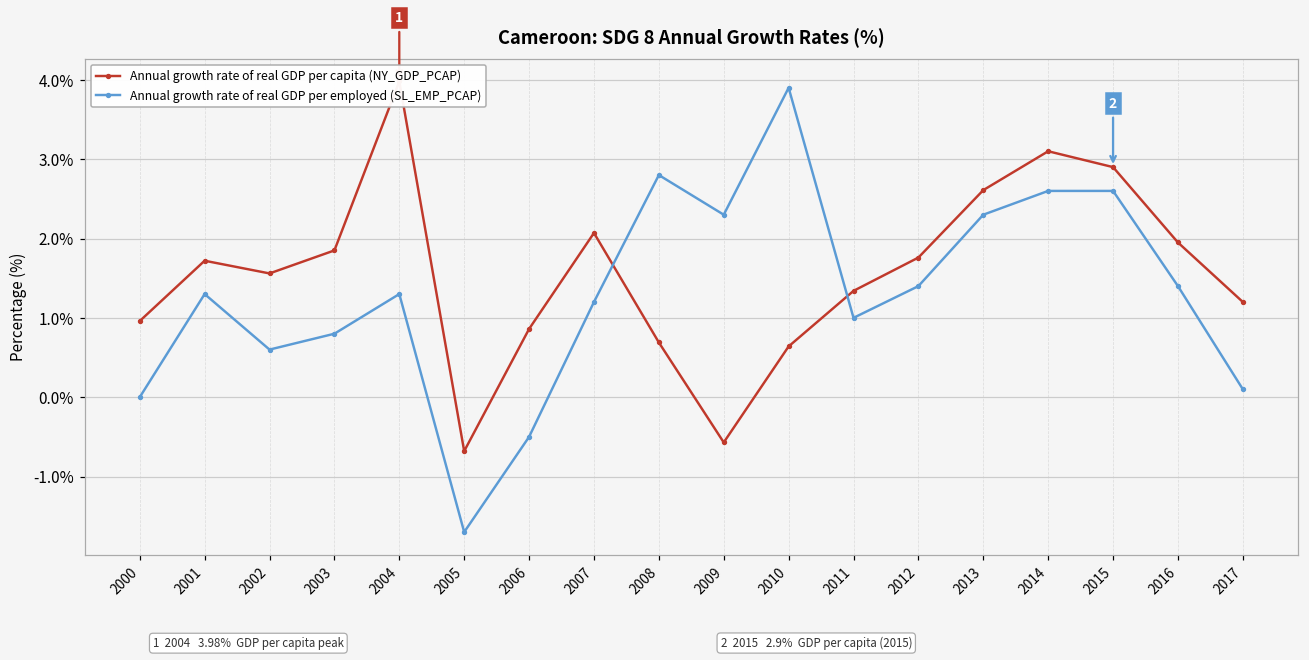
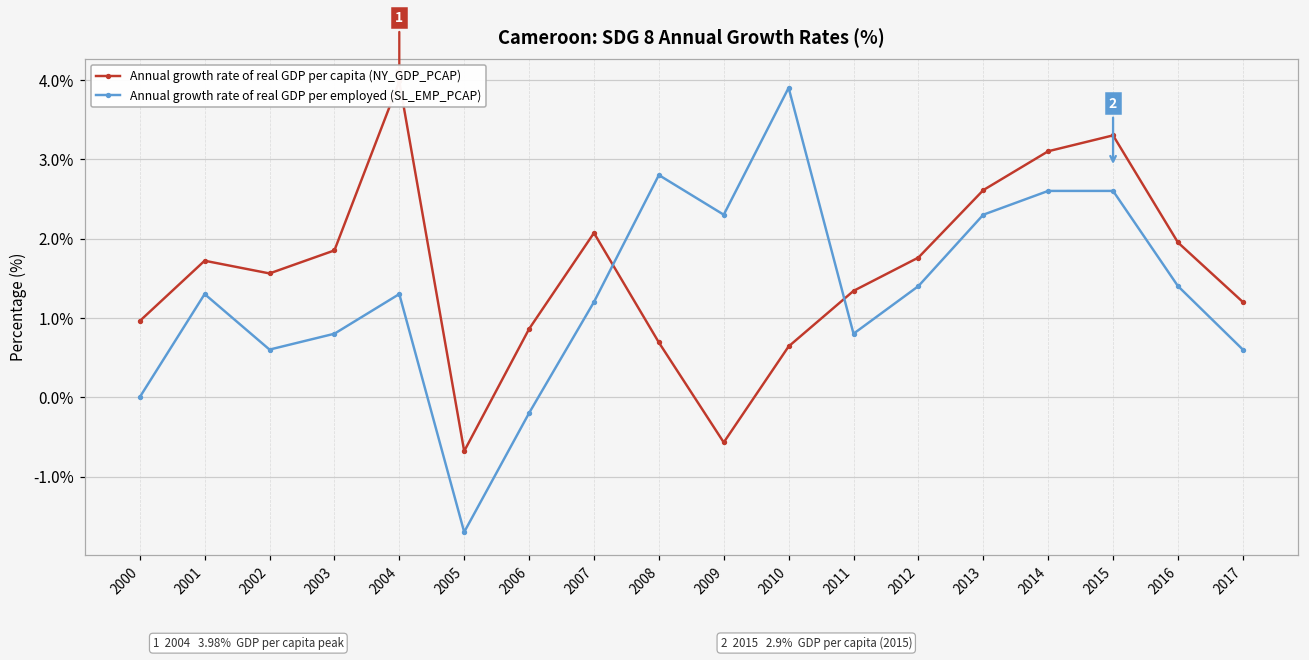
Annual growth rate of real GDP per employed (SL_EMP_PCAP), 2006: -0.5% -> -0.2%
Annual growth rate of real GDP per employed (SL_EMP_PCAP), 2011: 1.0% -> 0.8%
Annual growth rate of real GDP per capita (NY_GDP_PCAP), 2015: 2.9% -> 3.3%
Annual growth rate of real GDP per employed (SL_EMP_PCAP), 2017: 0.1% -> 0.6%
